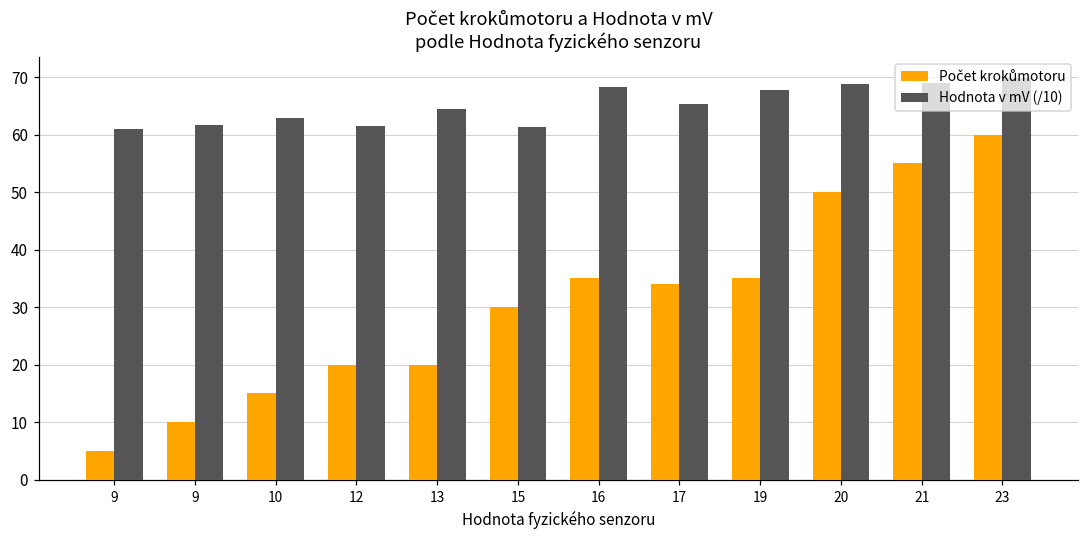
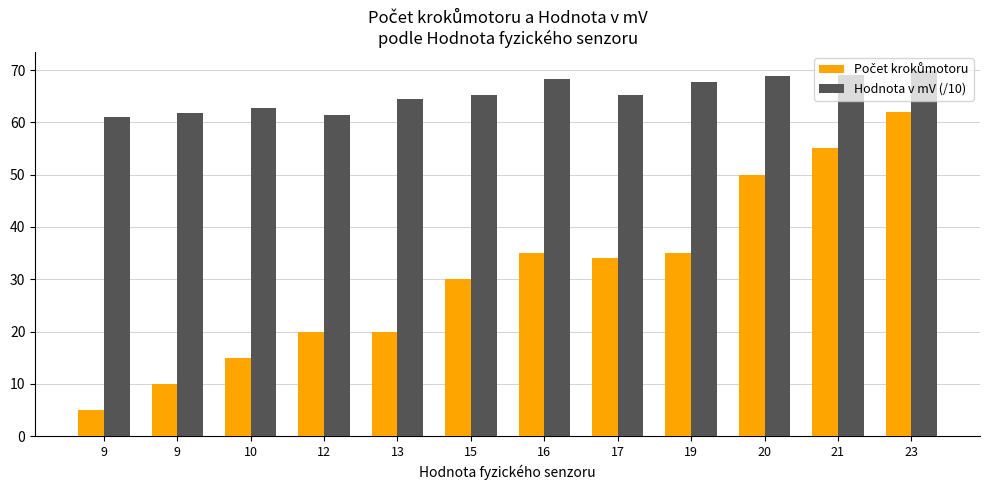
Hodnota v mV (/10), 15: 61 -> 65
Počet krokůmotoru, 23: 60 -> 62
